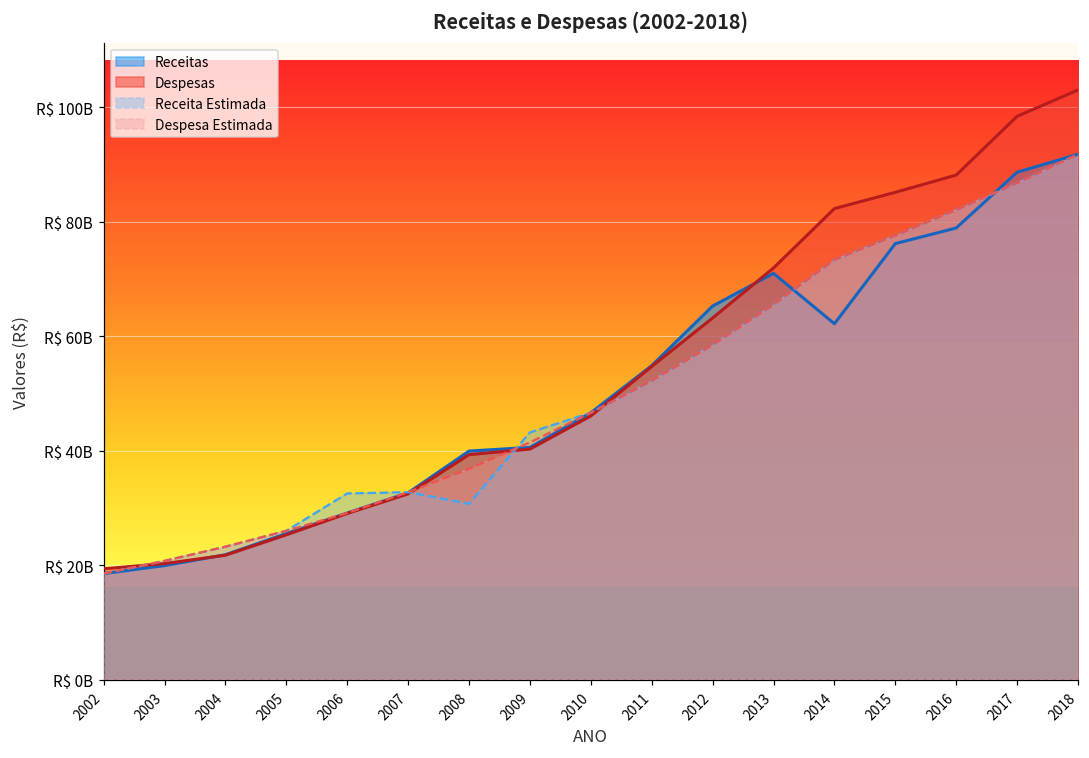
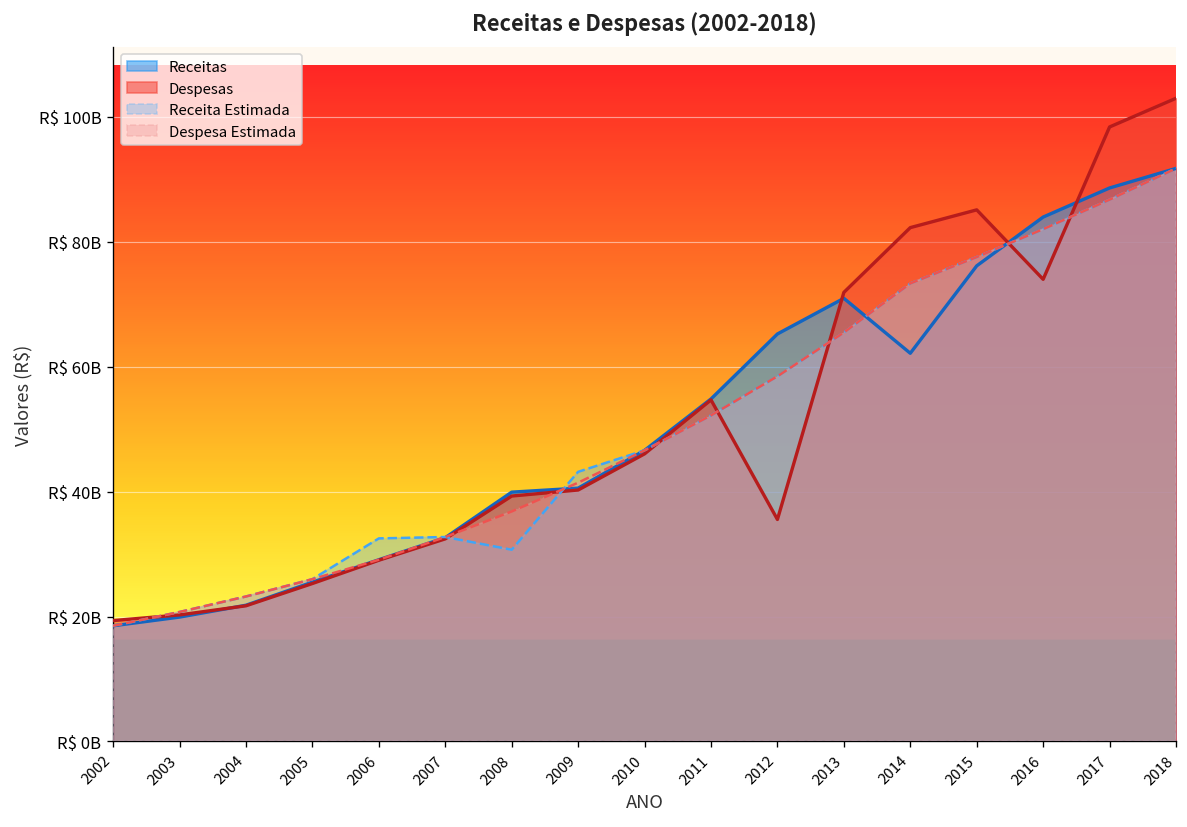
Despesas, 2012: R$ 63000000000 -> R$ 36000000000
Receitas, 2016: R$ 79000000000 -> R$ 84000000000
Despesas, 2016: R$ 88000000000 -> R$ 74000000000
